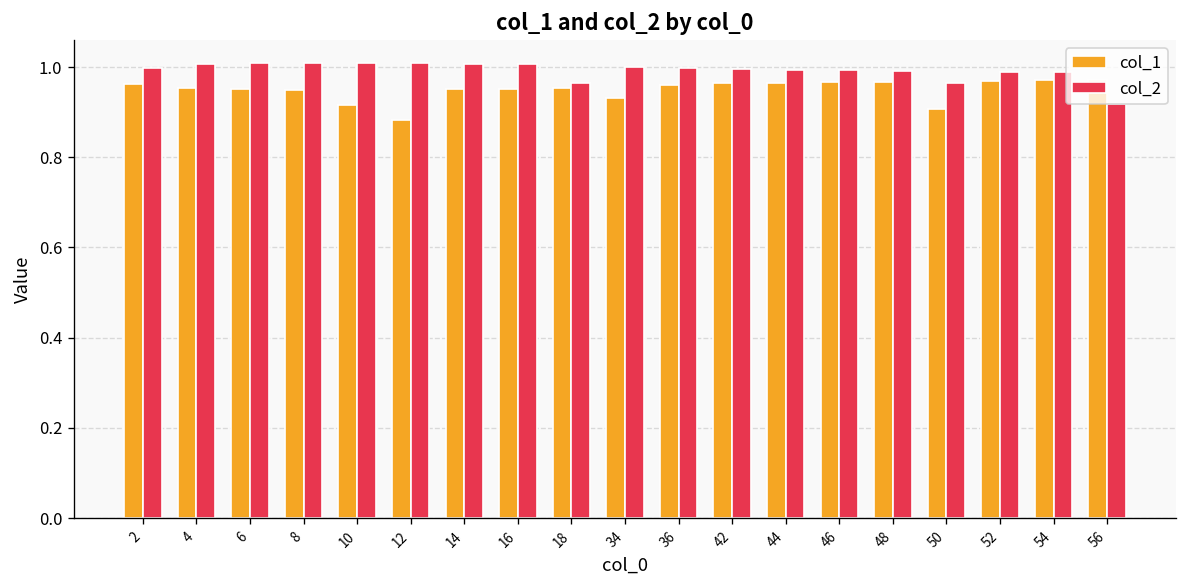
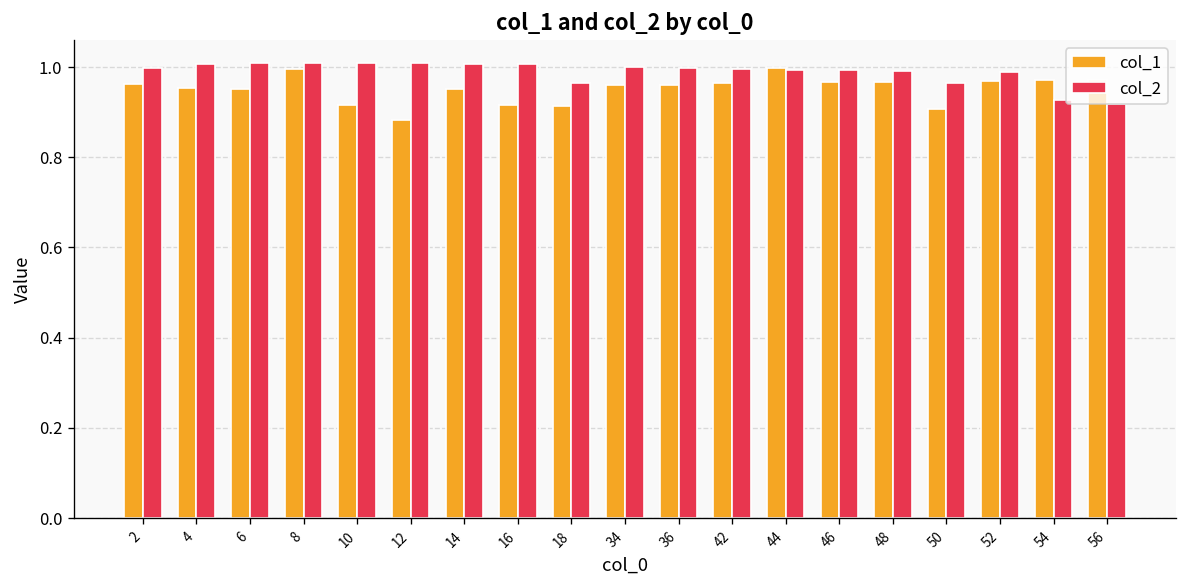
col_1, 8: 0.95 -> 1.00
col_1, 16: 0.95 -> 0.91
col_1, 18: 0.95 -> 0.91
col_1, 34: 0.93 -> 0.96
col_1, 44: 0.96 -> 1.00
col_2, 54: 0.99 -> 0.93
